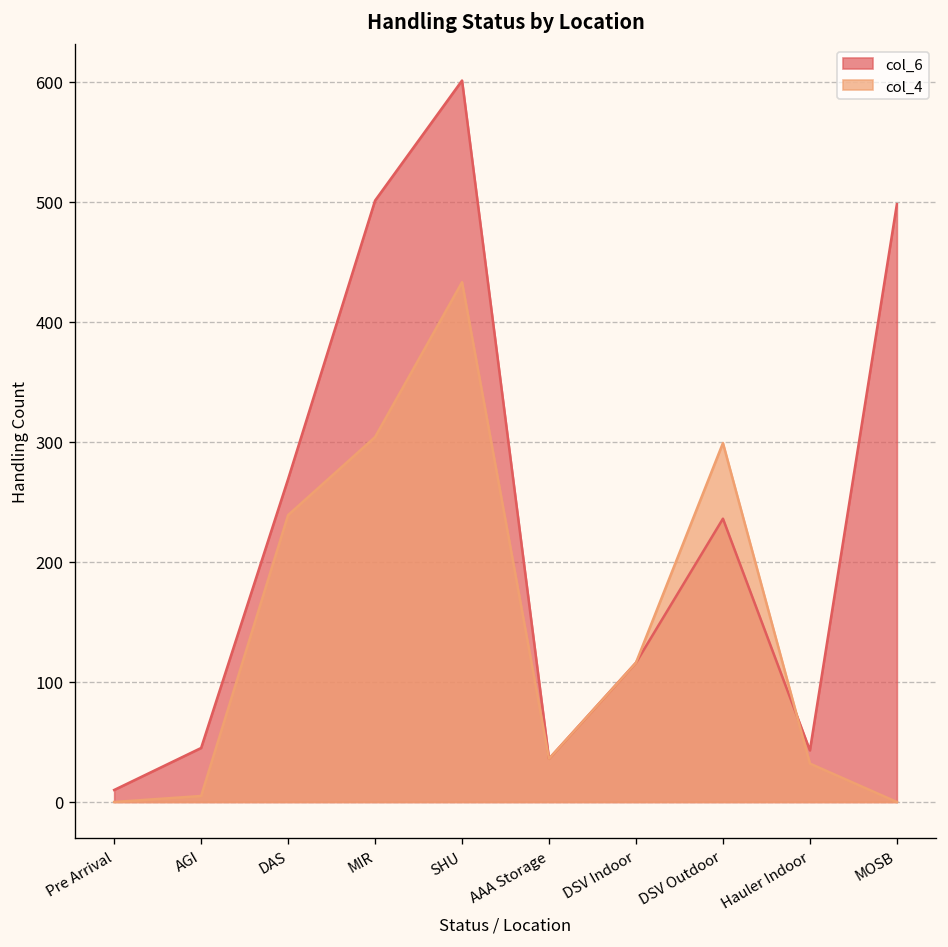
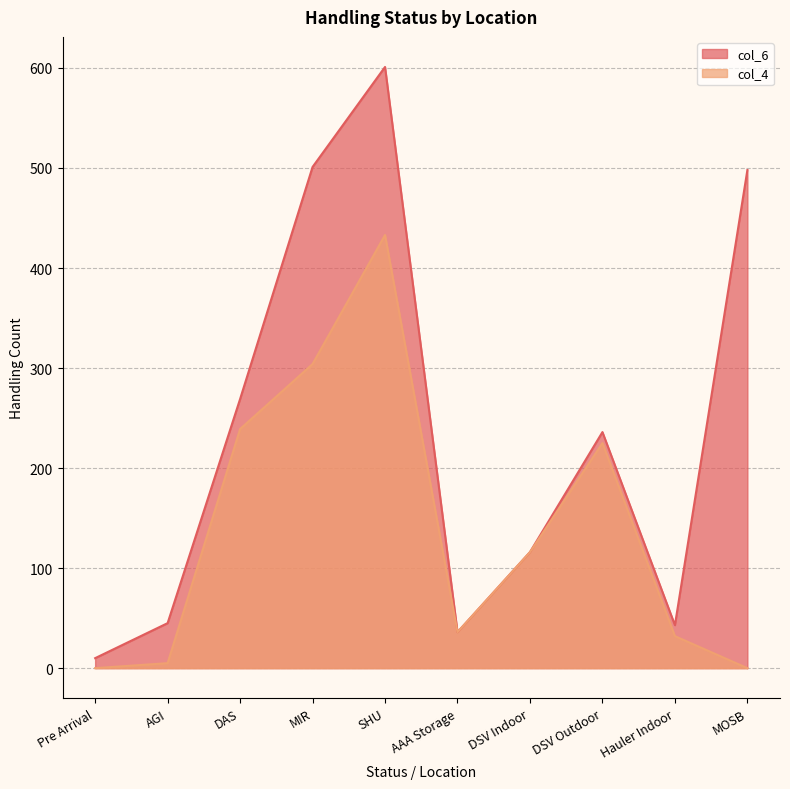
col_4, DSV Outdoor: 299 -> 225
